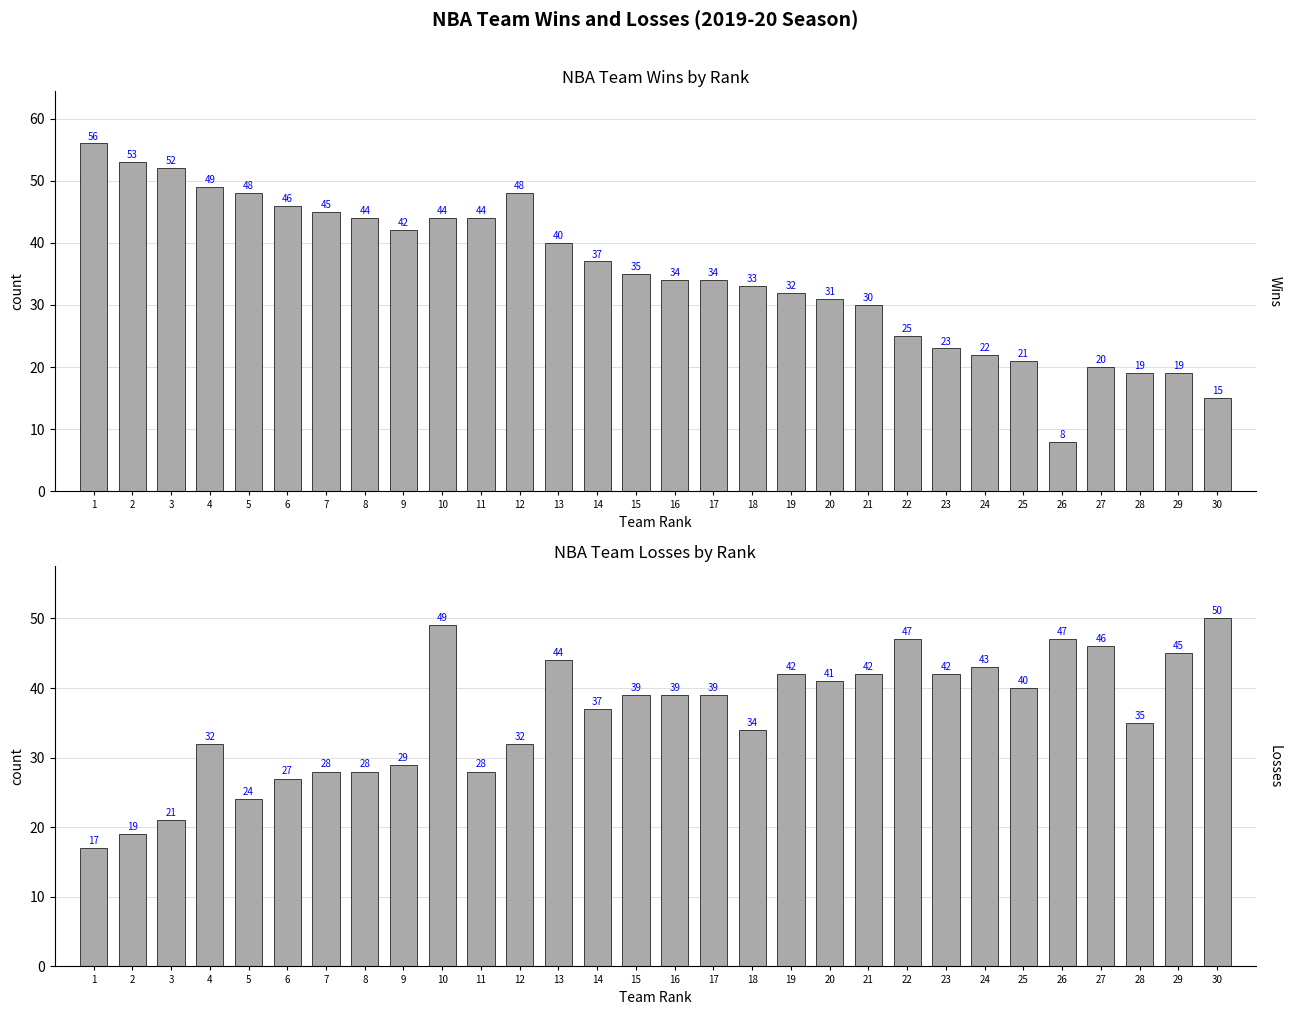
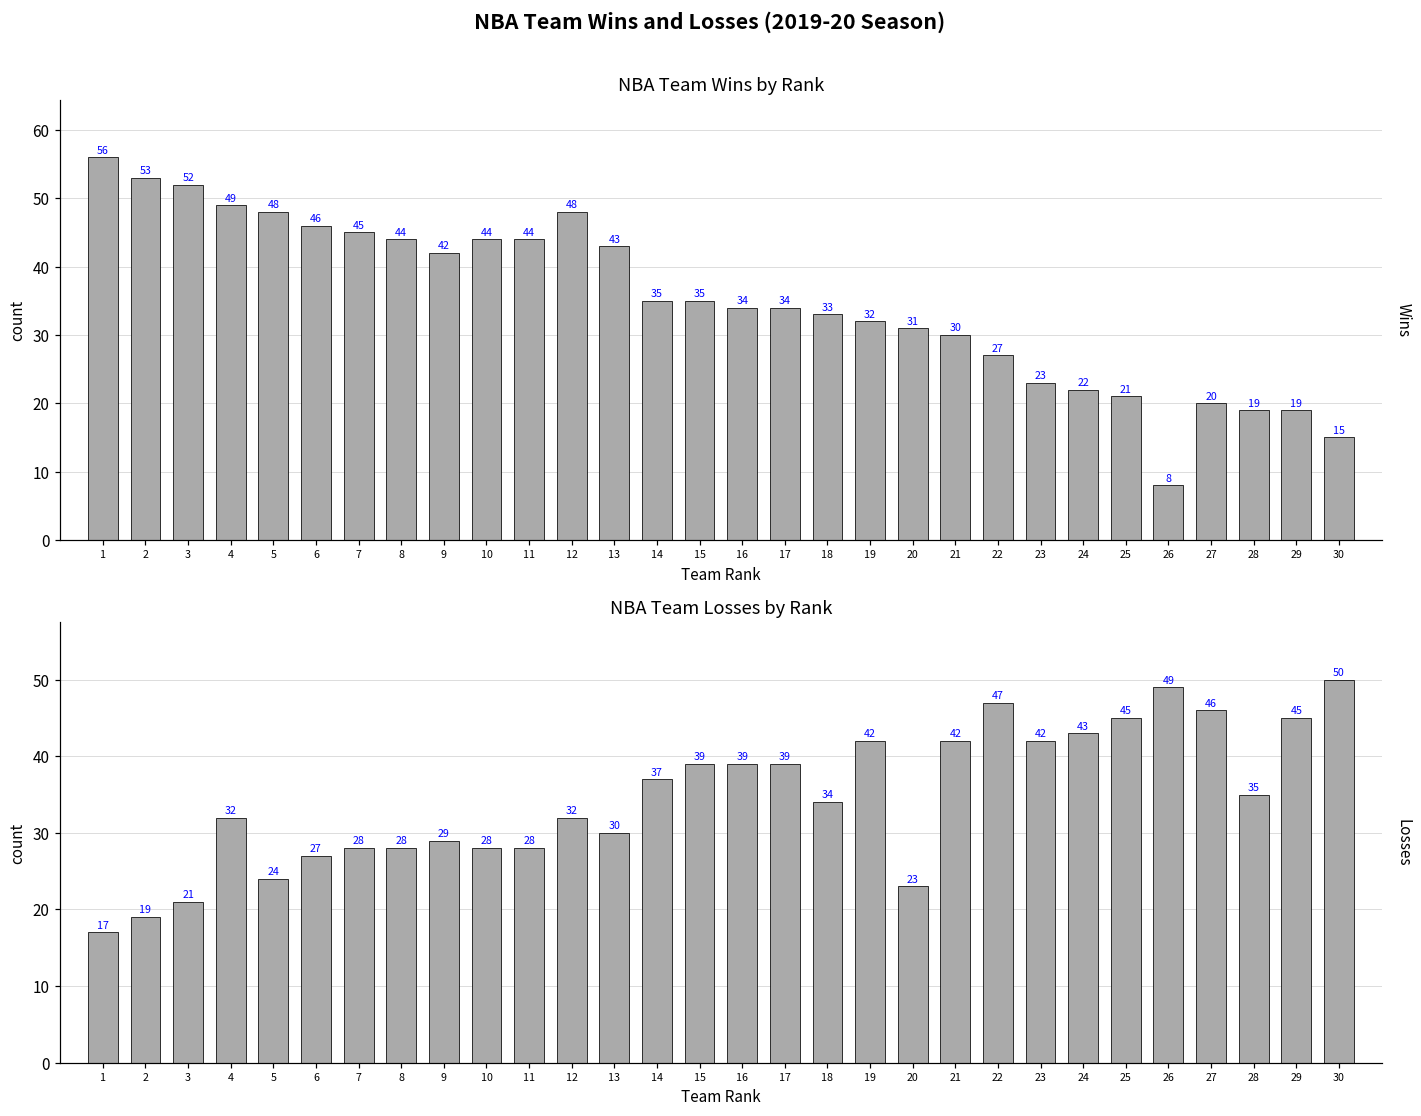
NBA Team Wins by Rank, 13: 40 -> 43
NBA Team Wins by Rank, 14: 37 -> 35
NBA Team Wins by Rank, 22: 25 -> 27
NBA Team Losses by Rank, 10: 49 -> 28
NBA Team Losses by Rank, 13: 44 -> 30
NBA Team Losses by Rank, 20: 41 -> 23
NBA Team Losses by Rank, 25: 40 -> 45
NBA Team Losses by Rank, 26: 47 -> 49
